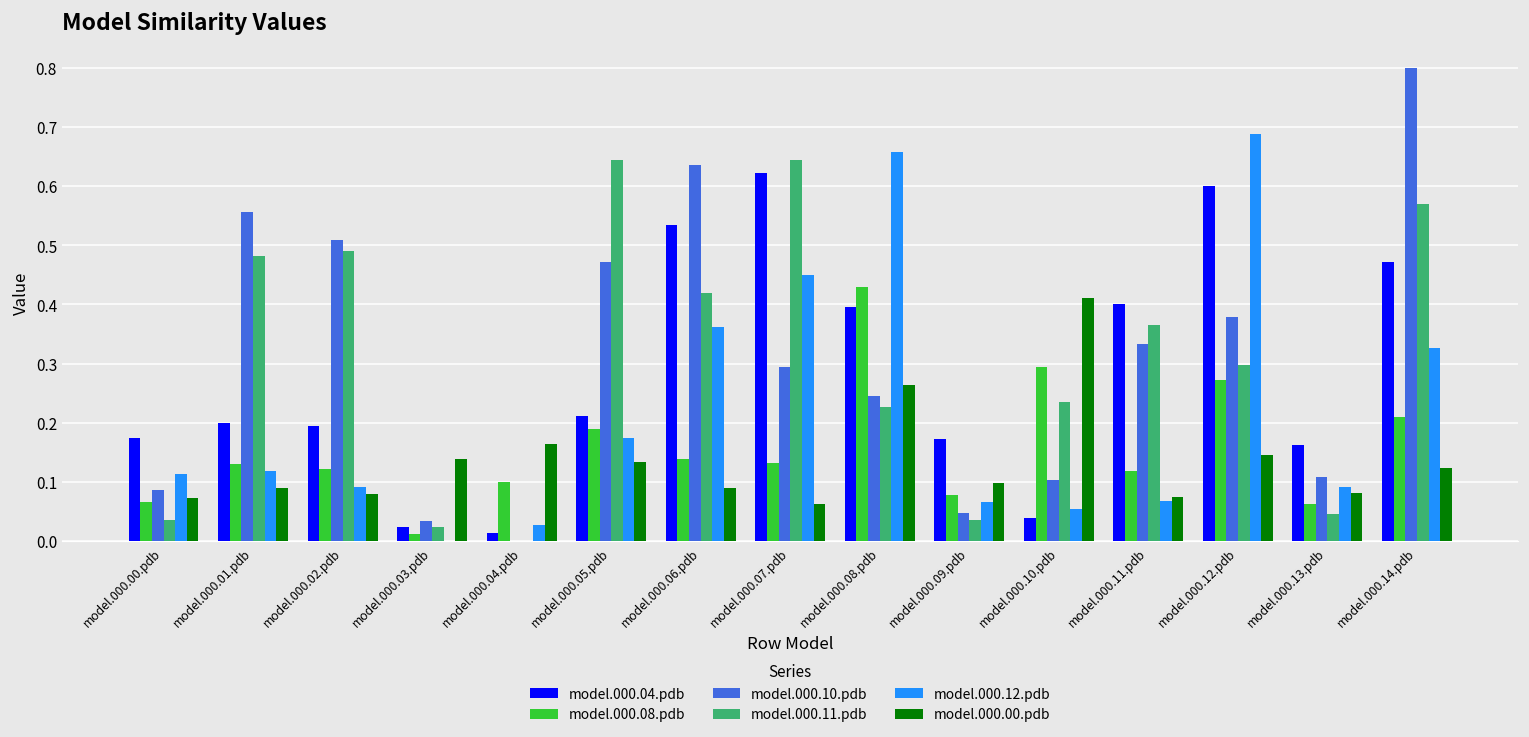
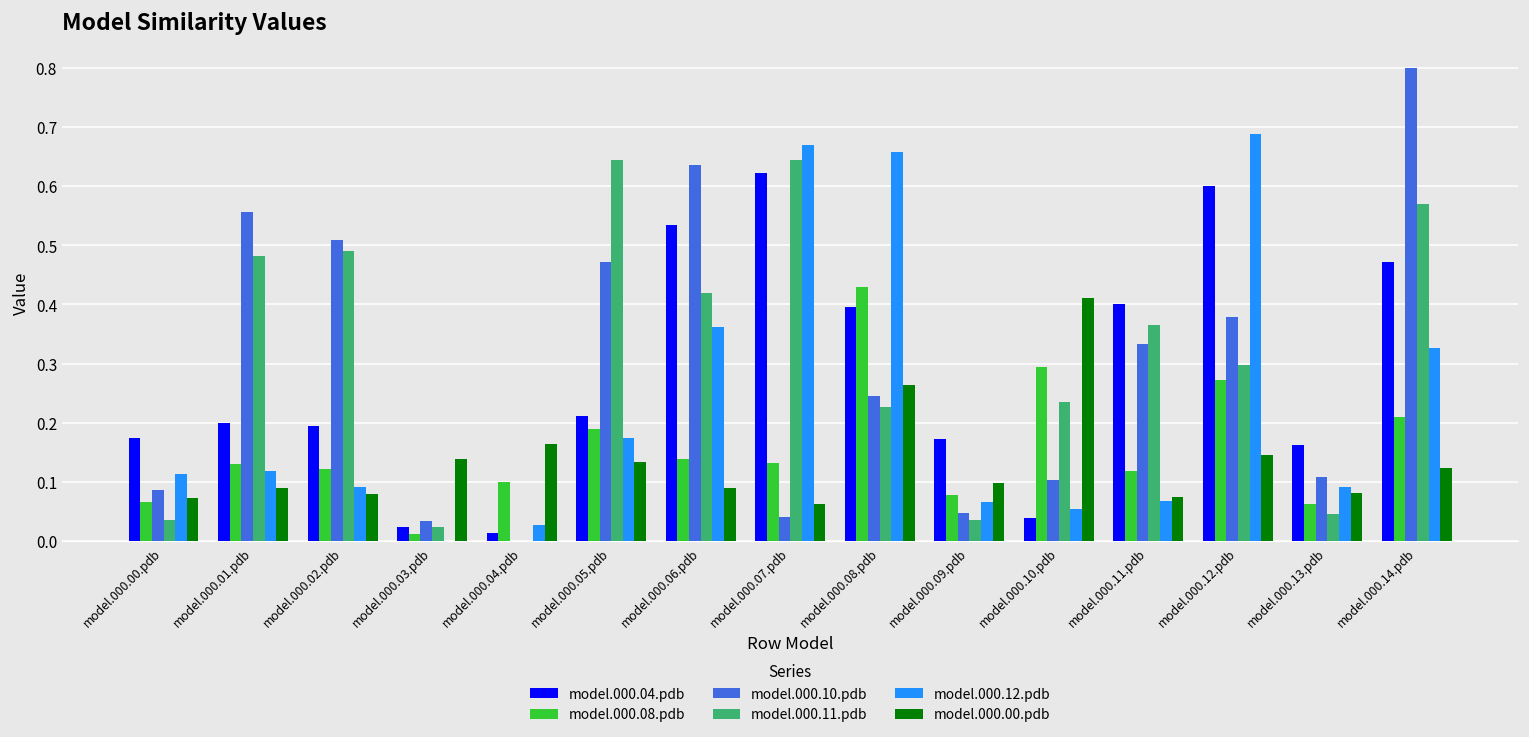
model.000.10.pdb, model.000.07.pdb: 0.29 -> 0.04
model.000.12.pdb, model.000.07.pdb: 0.45 -> 0.67
